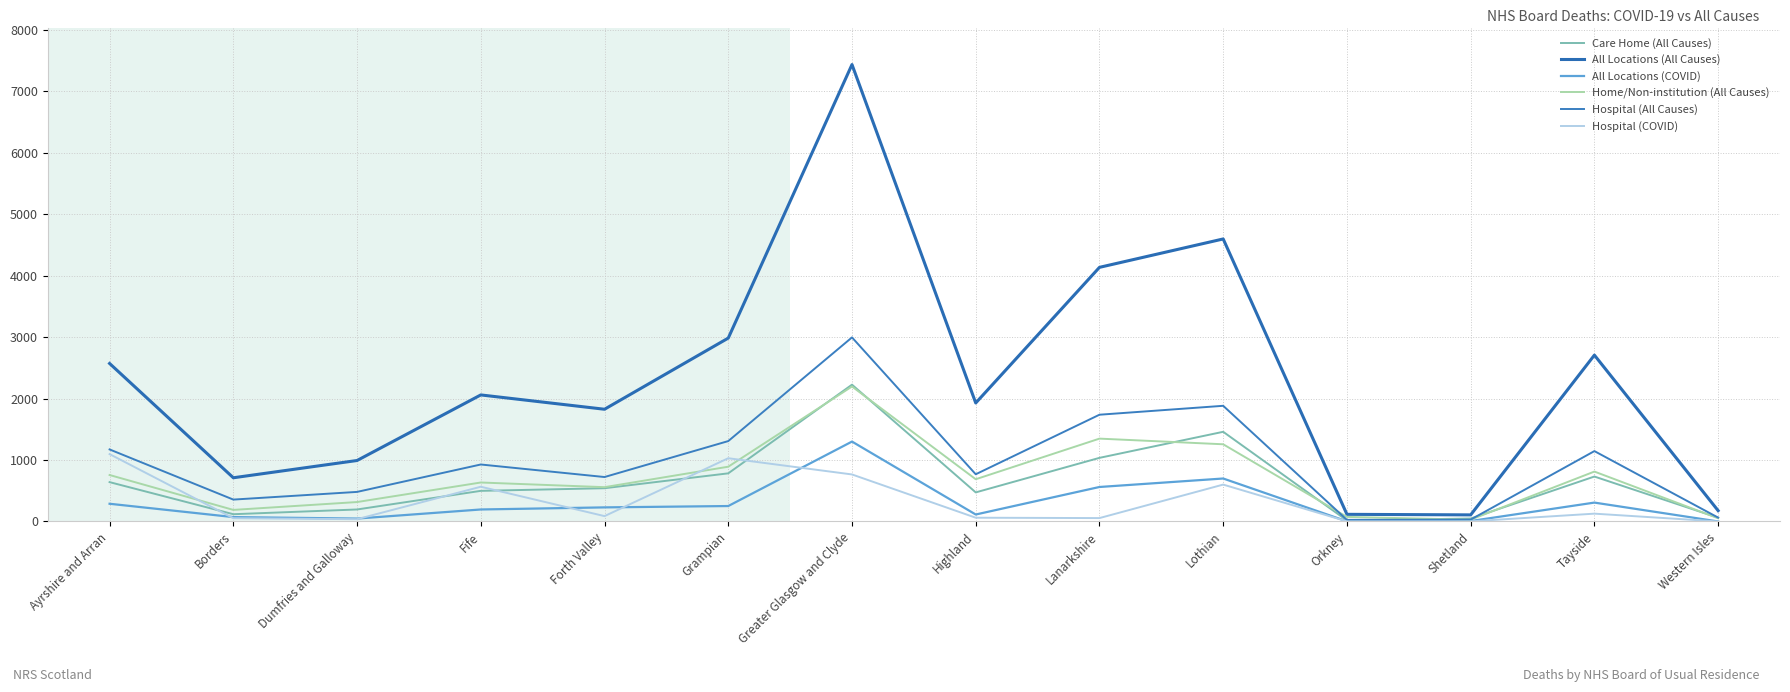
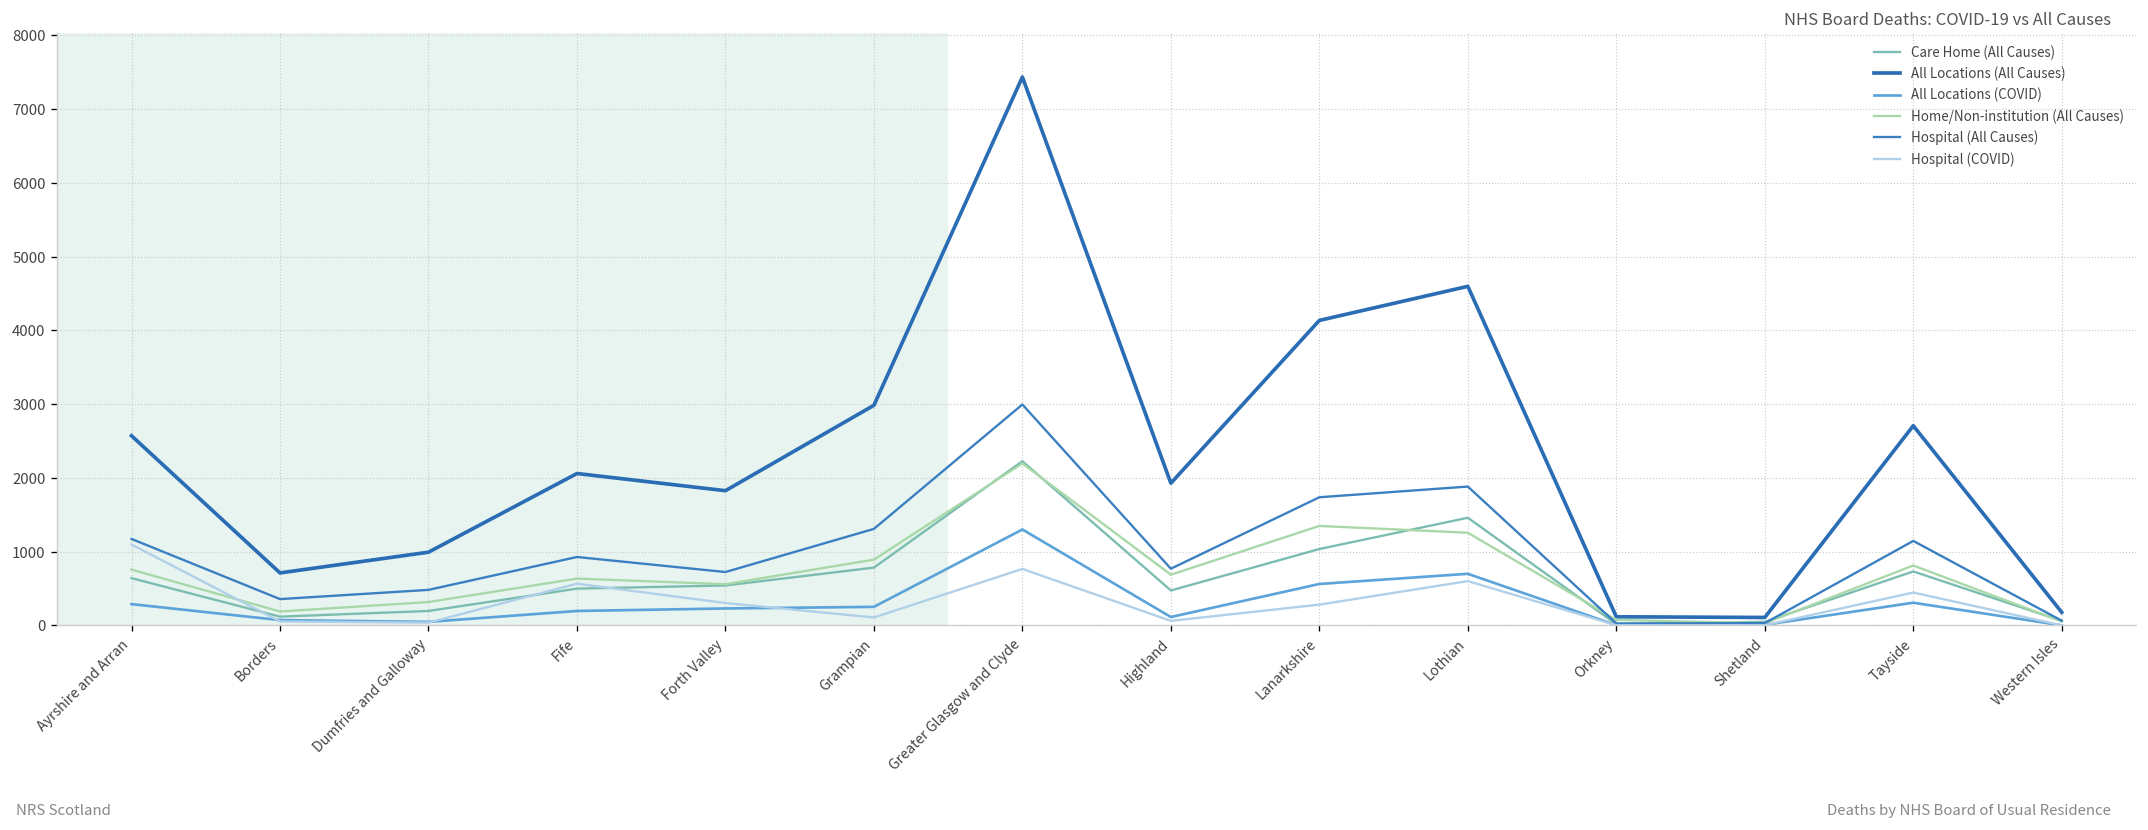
Hospital (COVID), Forth Valley: 100 -> 300
Hospital (COVID), Grampian: 1000 -> 100
Hospital (COVID), Lanarkshire: 100 -> 300
Hospital (COVID), Tayside: 100 -> 400
